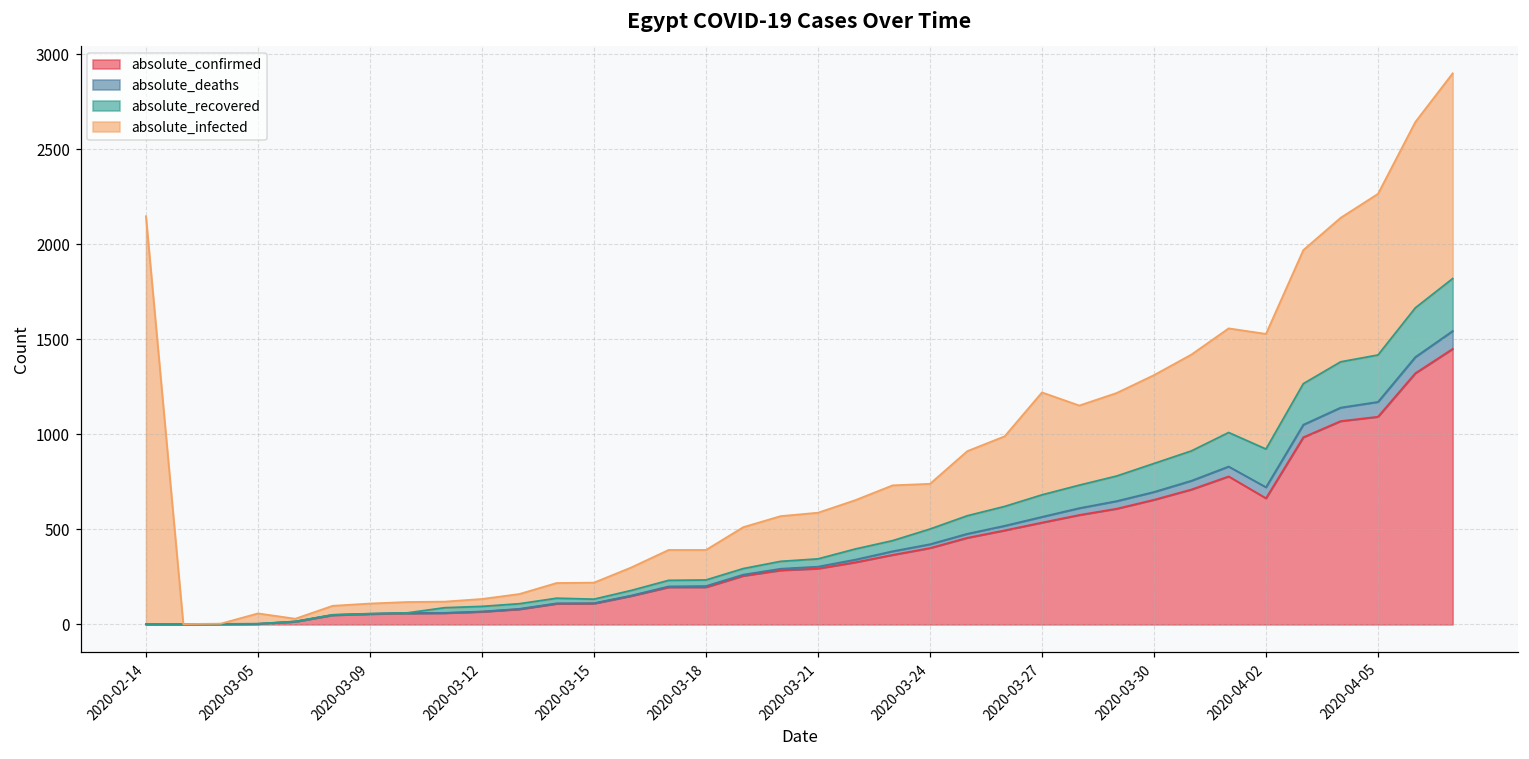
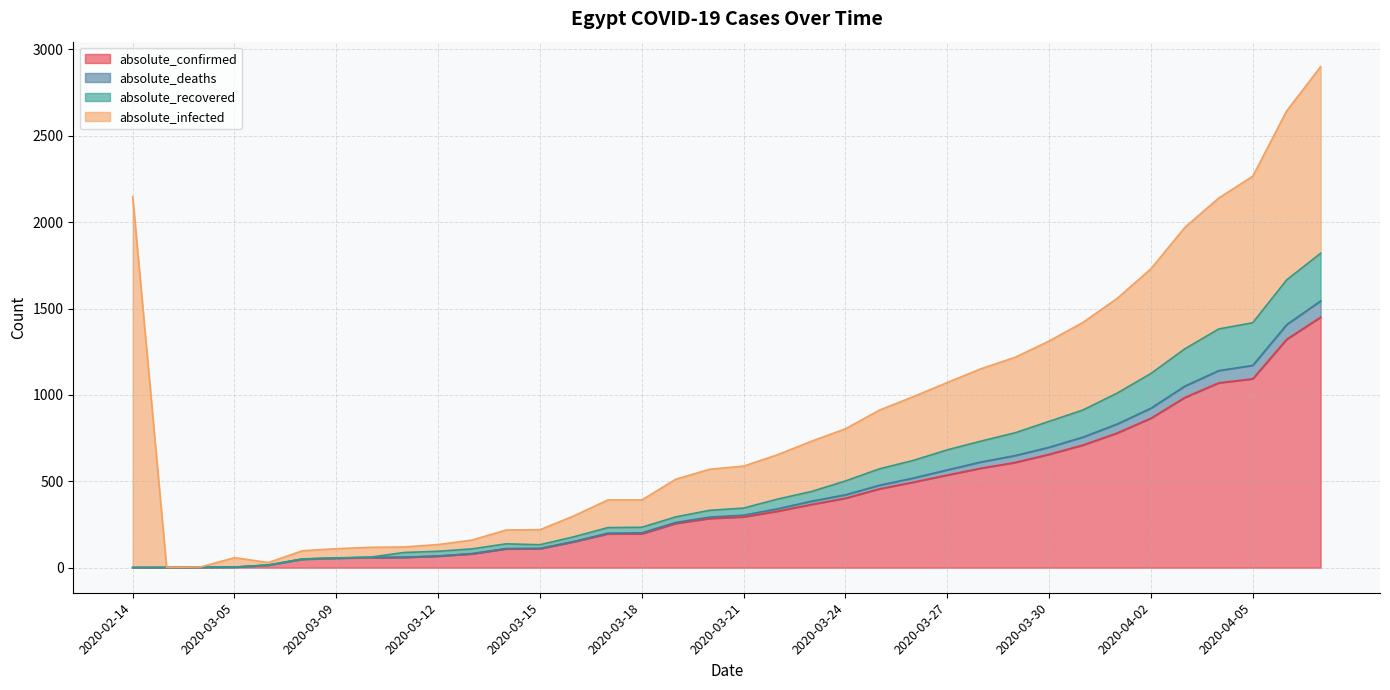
absolute_infected, 2020-03-24: 240 -> 300
absolute_infected, 2020-03-27: 540 -> 390
absolute_confirmed, 2020-04-02: 660 -> 870
